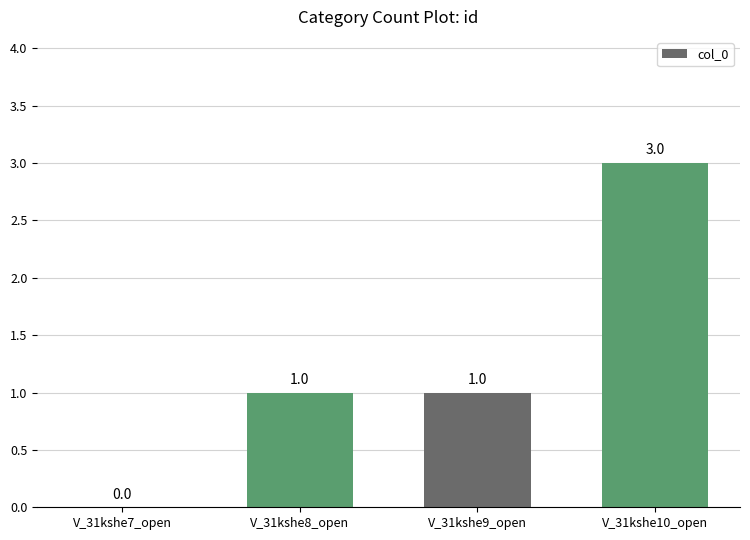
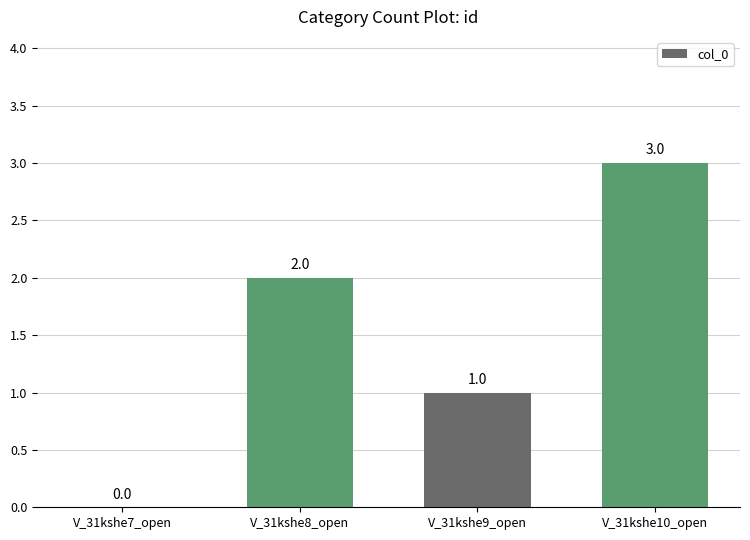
V_31kshe8_open: 1.0 -> 2.0
